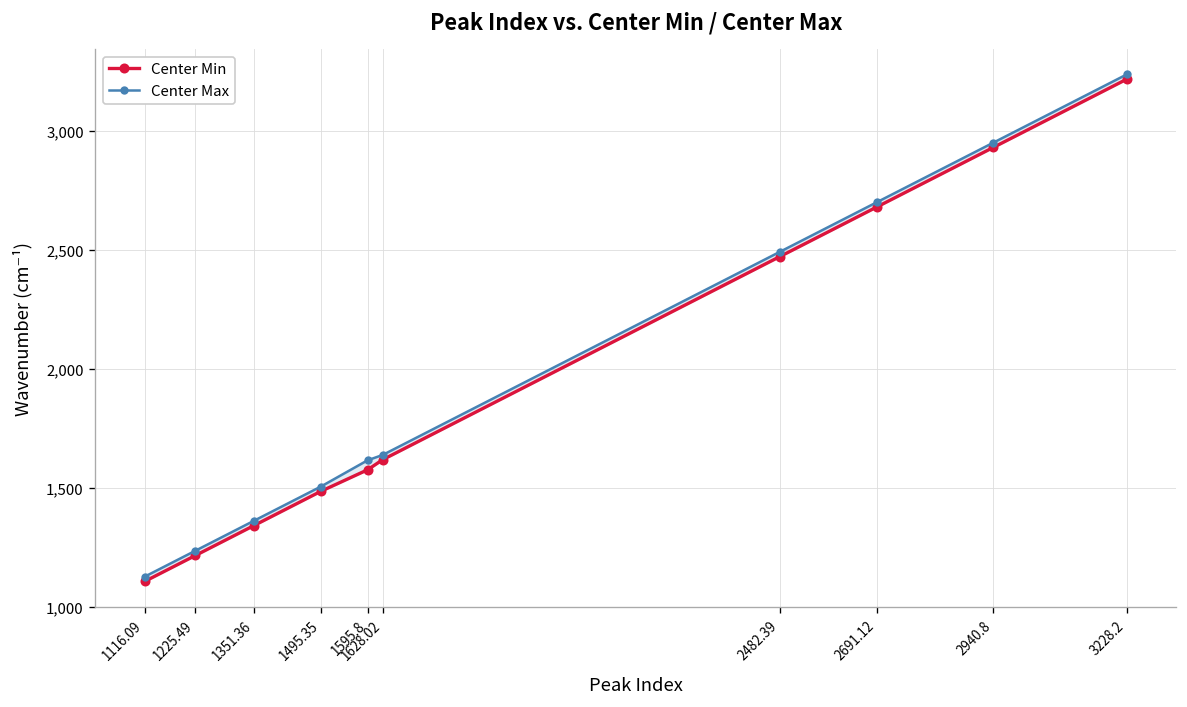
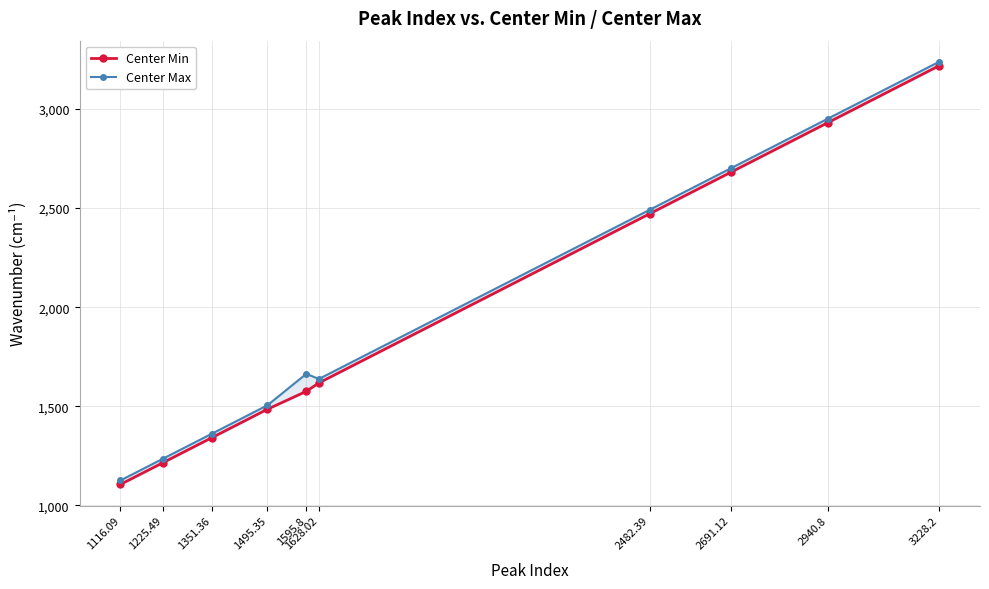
Center Max, 1595.8: 1,620 -> 1,660
